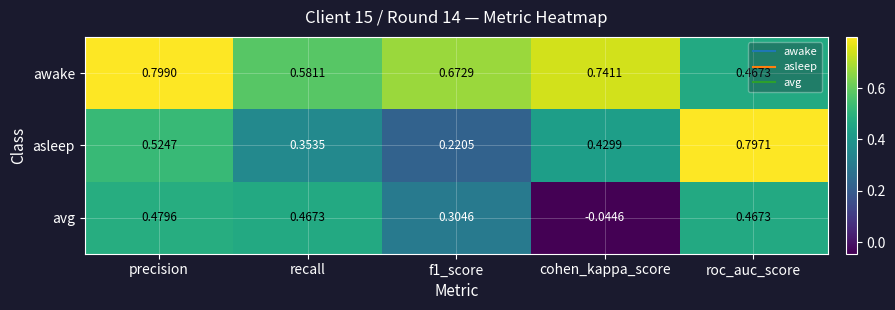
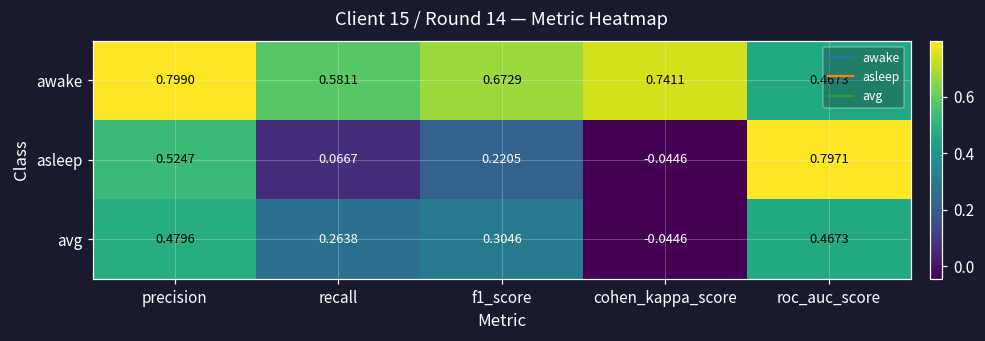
asleep, recall: 0.3535 -> 0.0667
asleep, cohen_kappa_score: 0.4299 -> -0.0446
avg, recall: 0.4673 -> 0.2638
